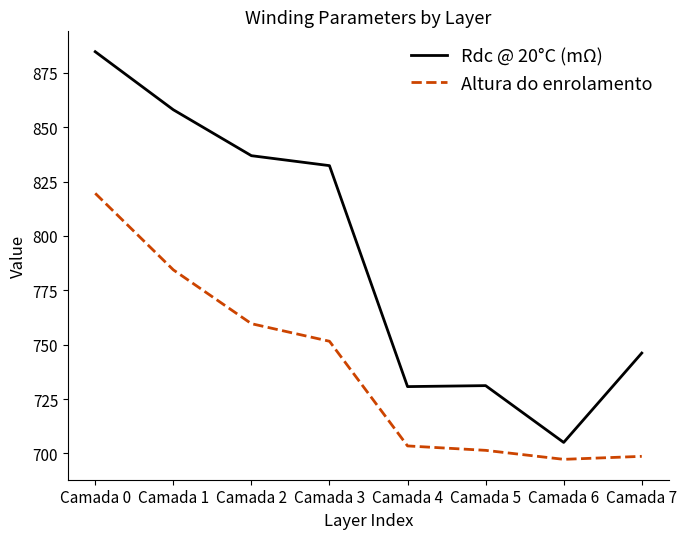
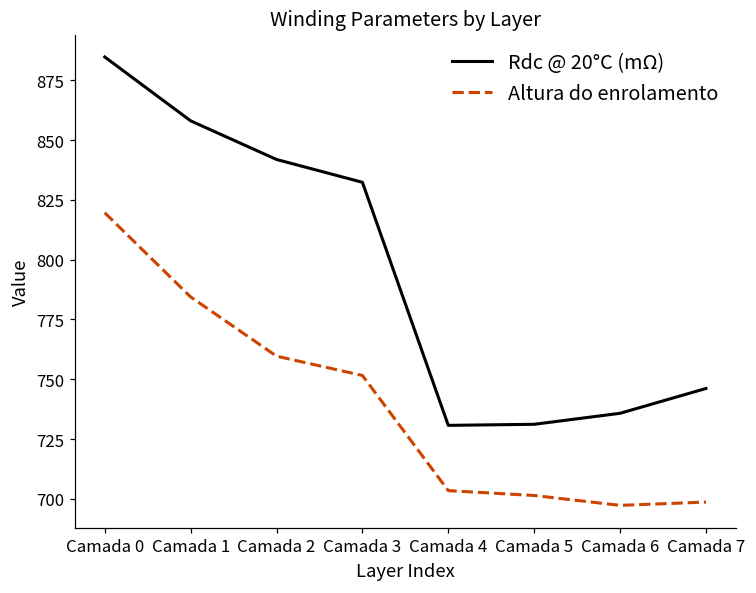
Rdc @ 20°C (mΩ), Camada 2: 837 -> 842
Rdc @ 20°C (mΩ), Camada 6: 705 -> 736
